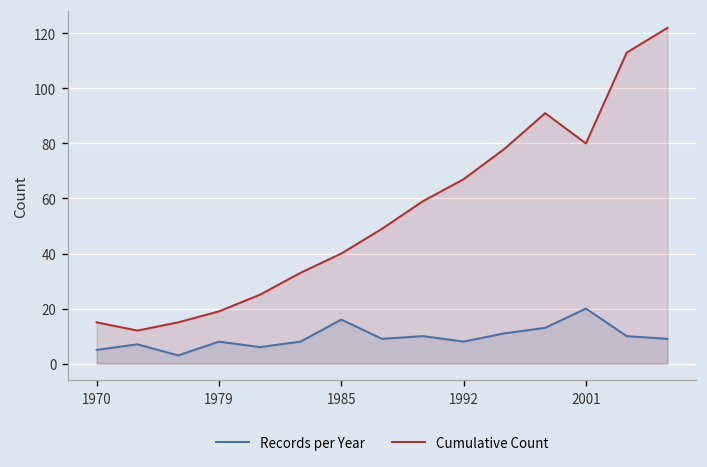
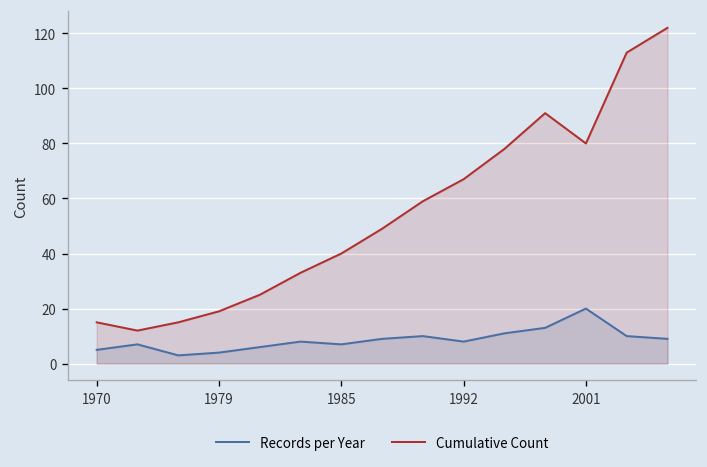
Records per Year, 1979: 8 -> 4
Records per Year, 1985: 16 -> 7
